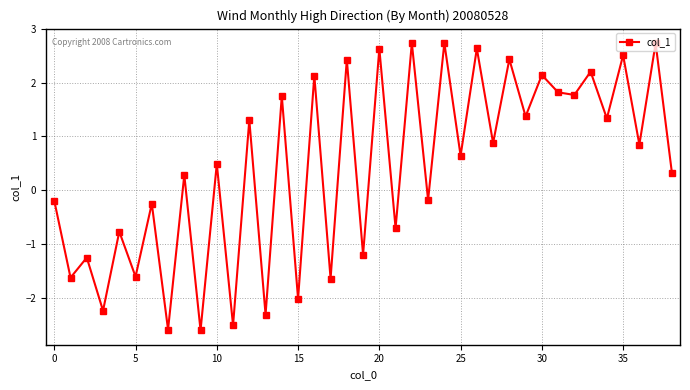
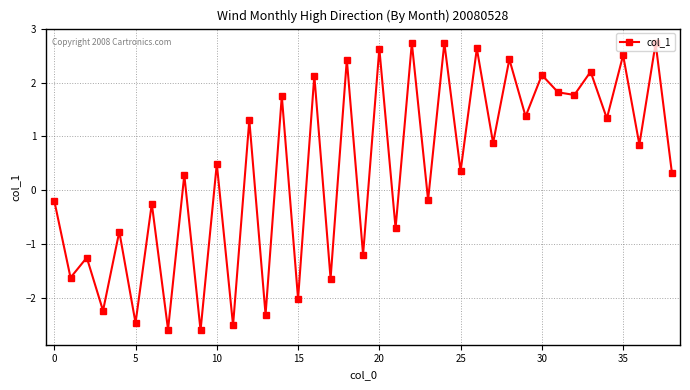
5: -1.6 -> -2.5
25: 0.6 -> 0.4
